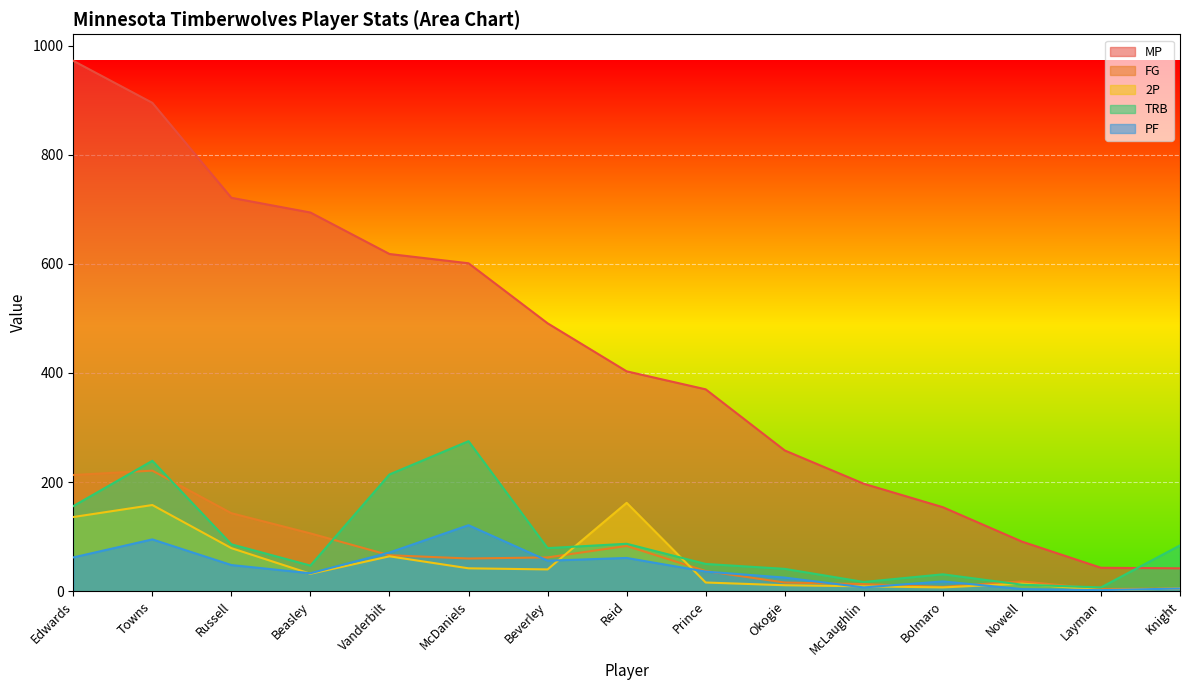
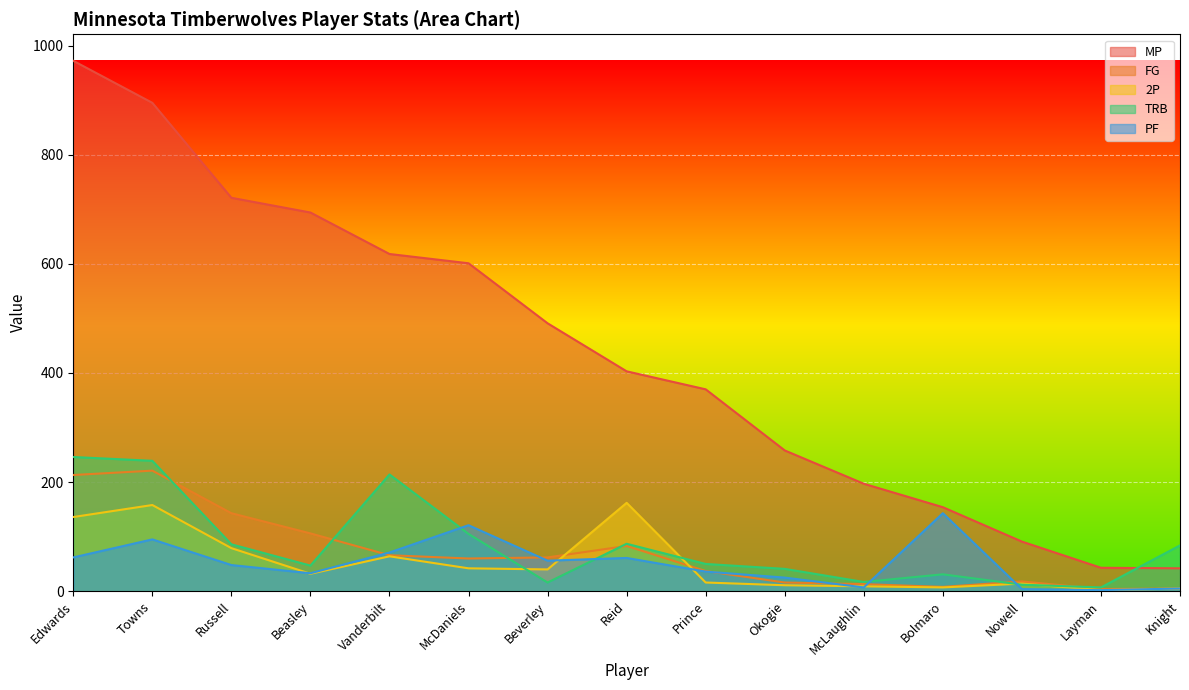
TRB, Edwards: 160 -> 250
TRB, McDaniels: 280 -> 110
TRB, Beverley: 80 -> 20
PF, Bolmaro: 20 -> 140
